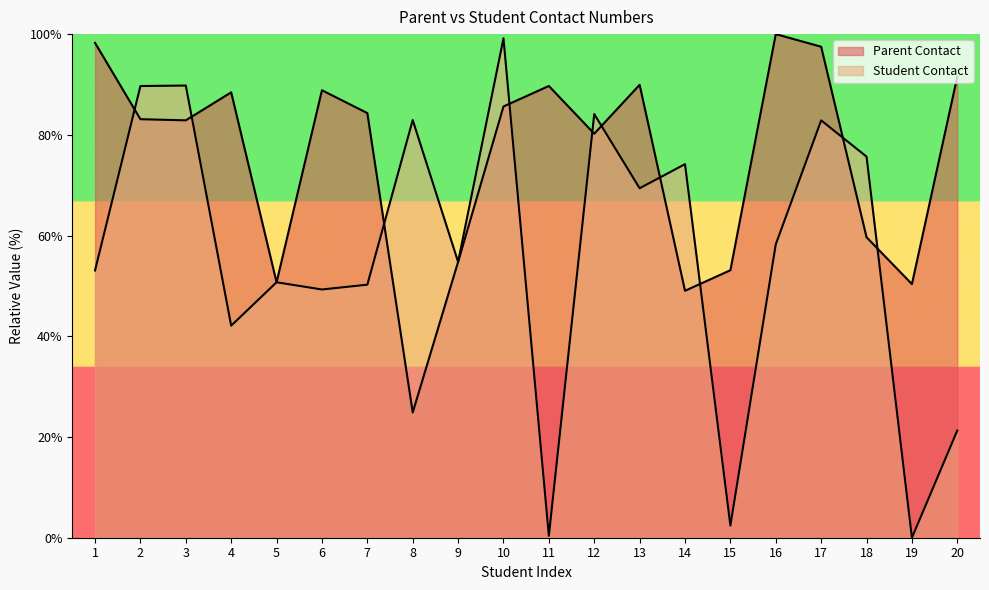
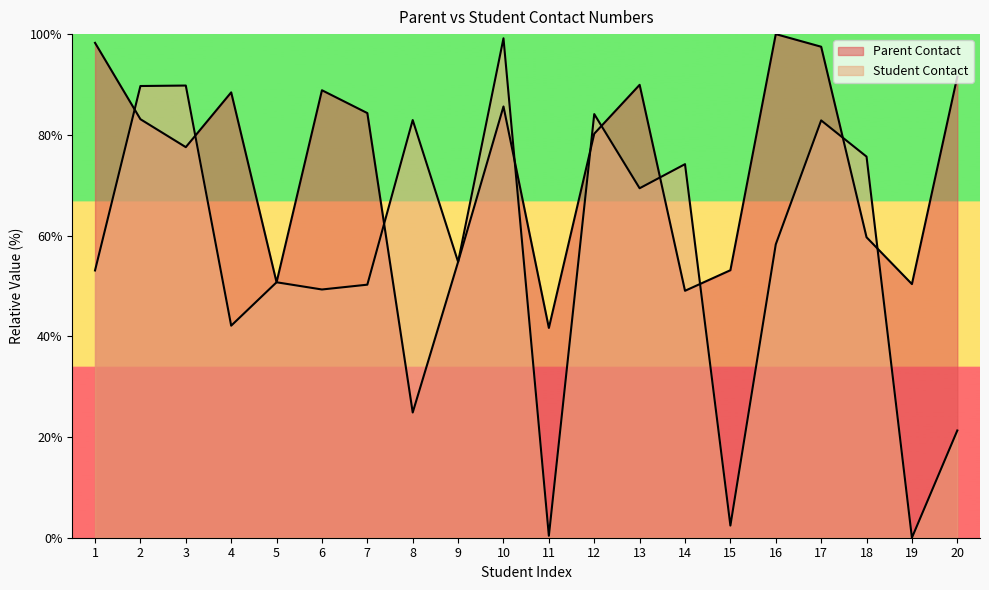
Parent Contact, 3: 83% -> 78%
Parent Contact, 11: 90% -> 42%
